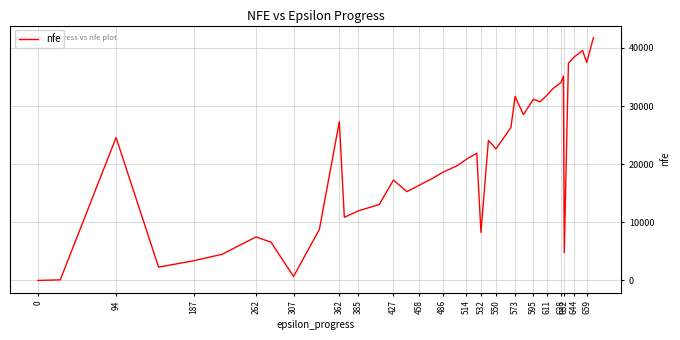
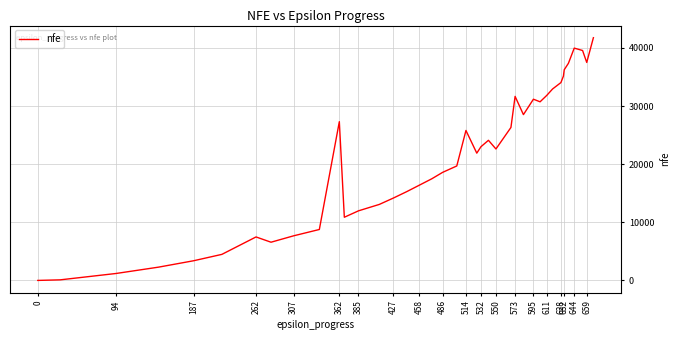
94: 25000 -> 1000
307: 1000 -> 8000
427: 17000 -> 14000
514: 21000 -> 26000
532: 8000 -> 23000
632: 5000 -> 36000
644: 38000 -> 40000
